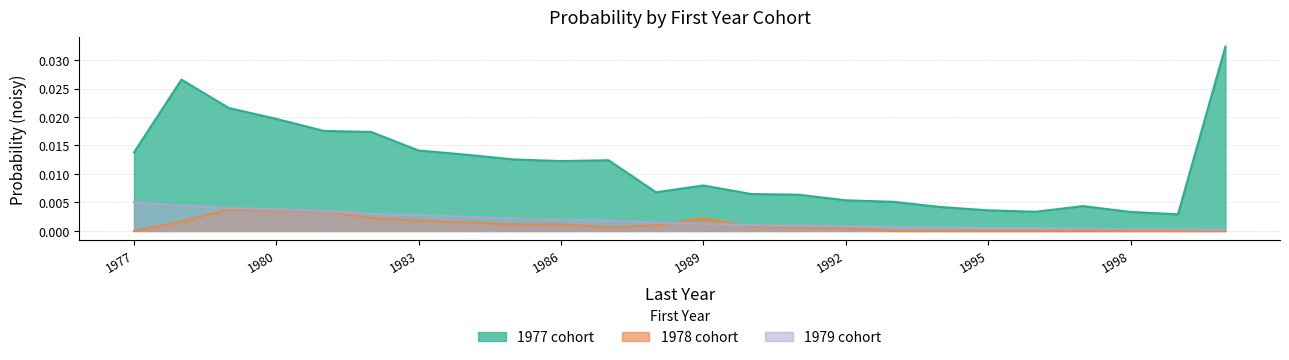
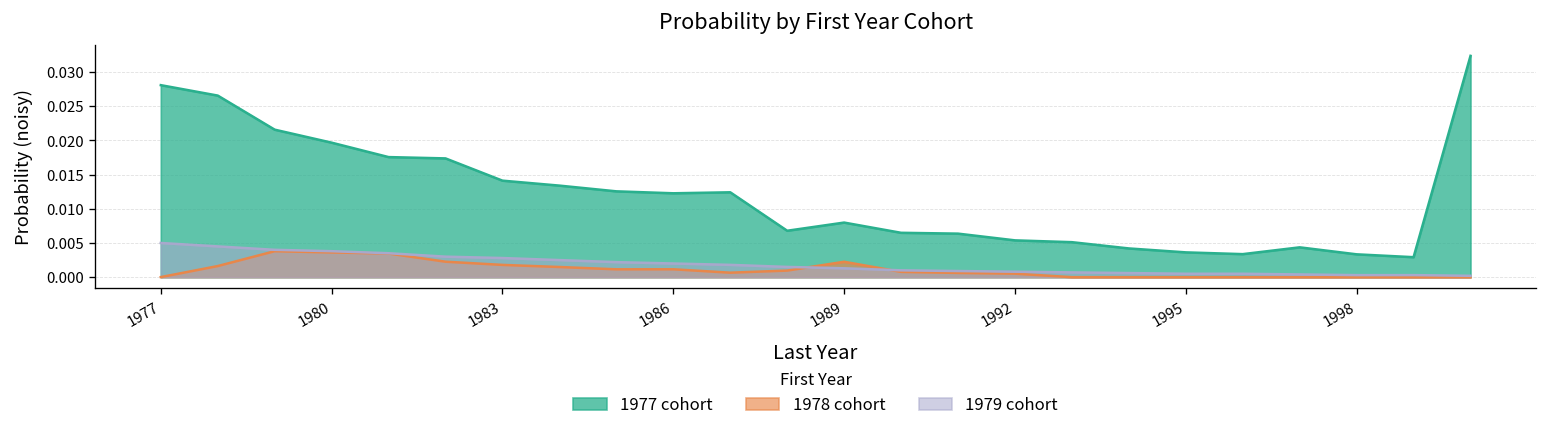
1977 cohort, 1977: 0.014 -> 0.028
